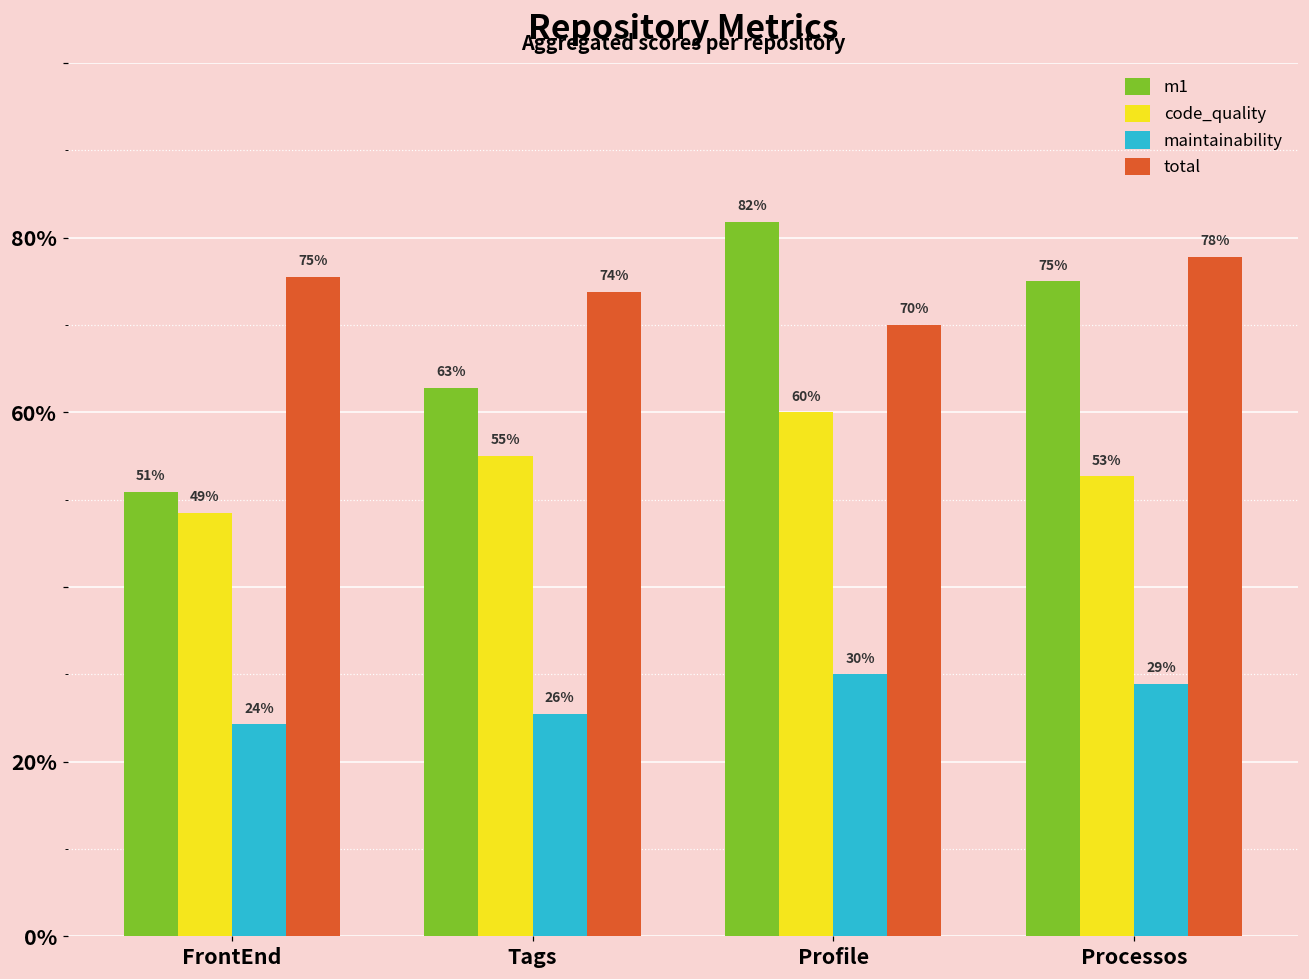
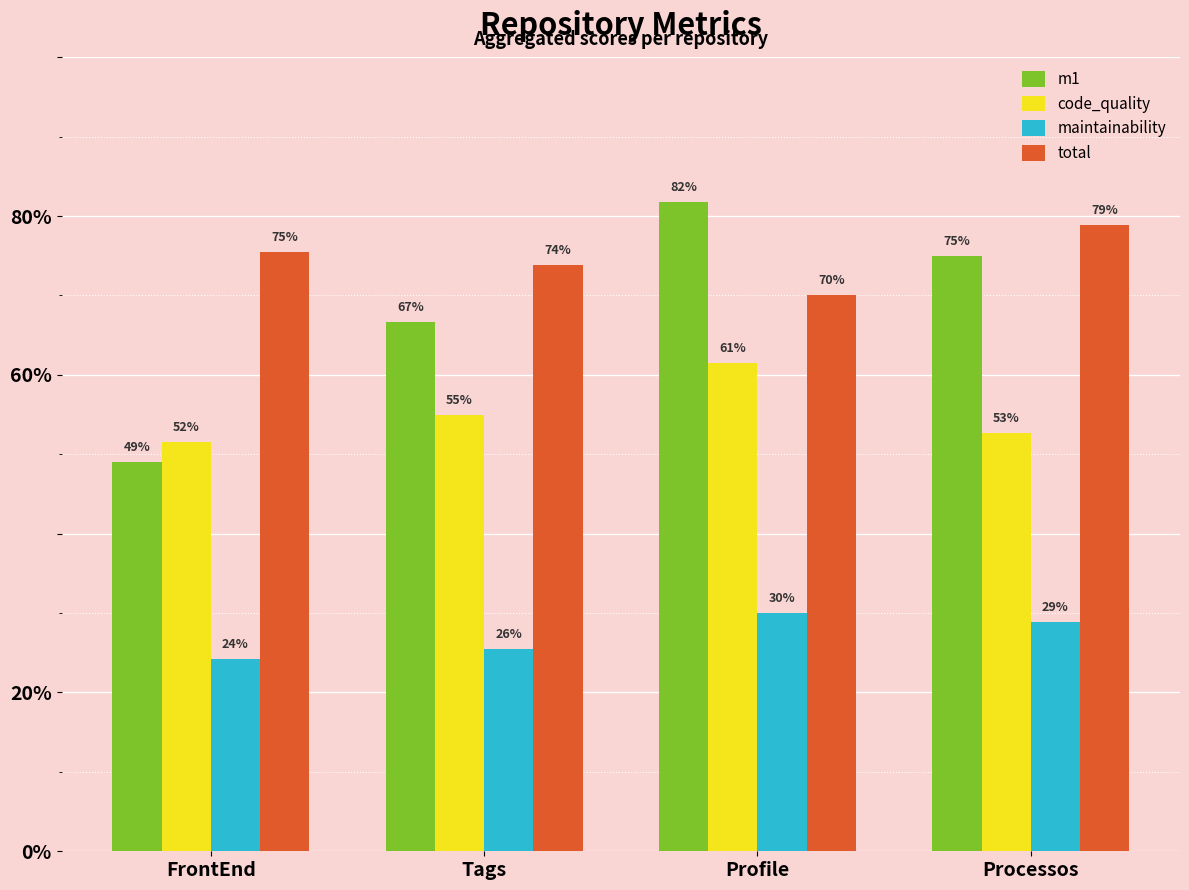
m1, FrontEnd: 51% -> 49%
code_quality, FrontEnd: 49% -> 52%
m1, Tags: 63% -> 67%
code_quality, Profile: 60% -> 61%
total, Processos: 78% -> 79%
